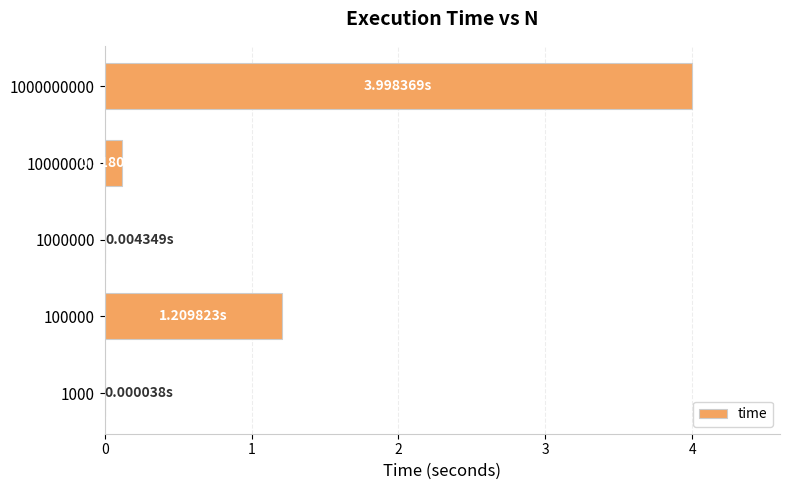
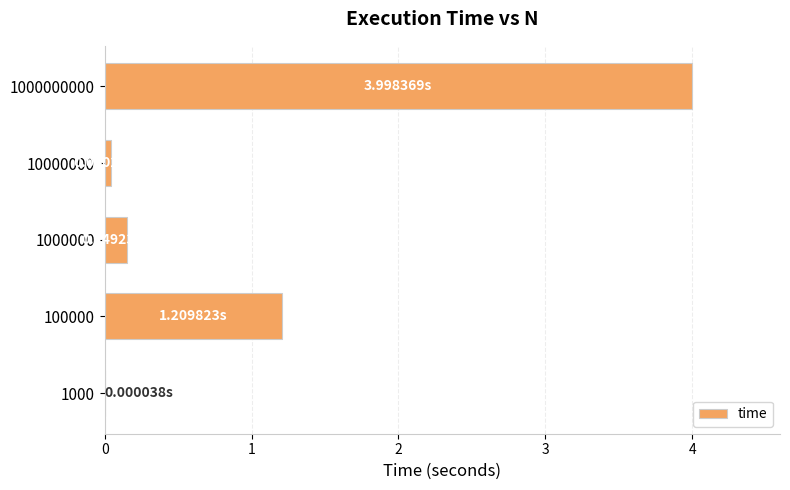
10000000: 0.12 -> 0.04
1000000: 0.00 -> 0.15
